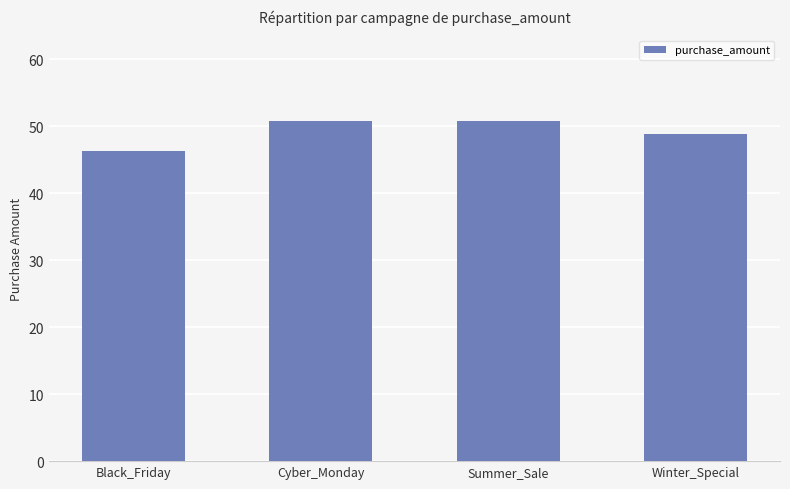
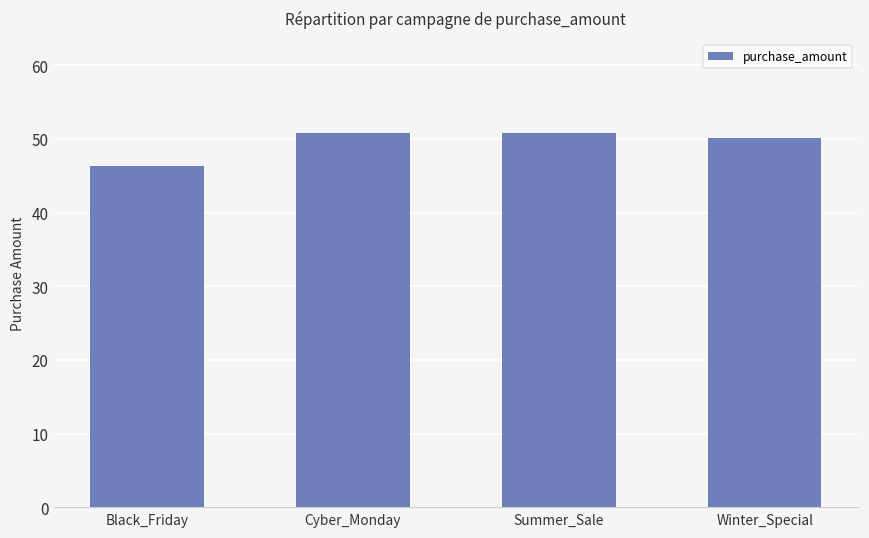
Winter_Special: 49 -> 50
